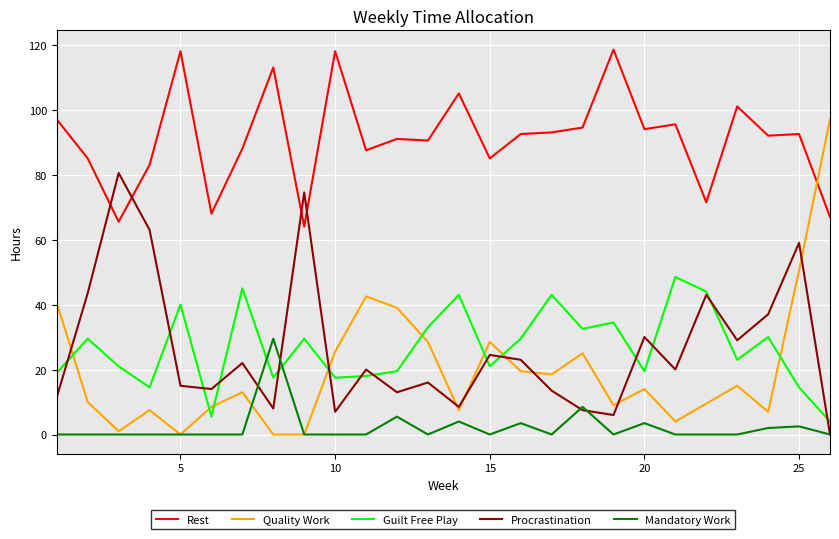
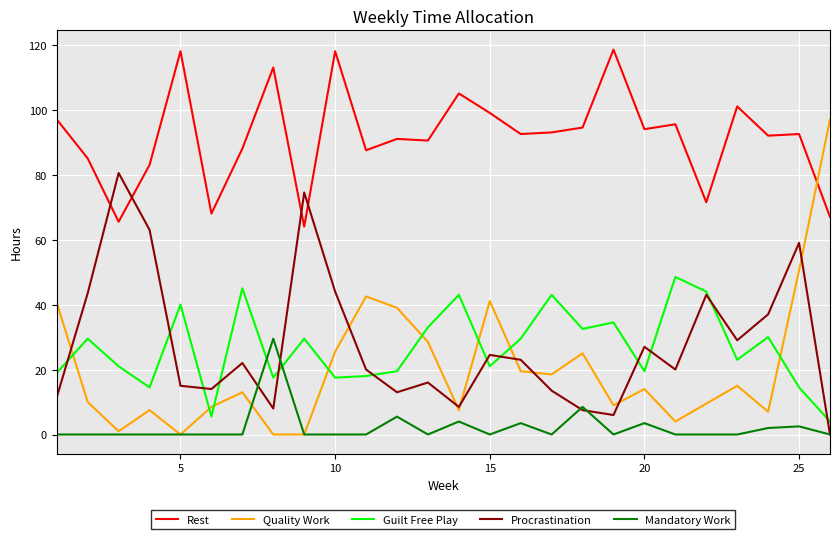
Procrastination, 10: 7 -> 44
Rest, 15: 85 -> 99
Quality Work, 15: 29 -> 41
Procrastination, 20: 30 -> 27
